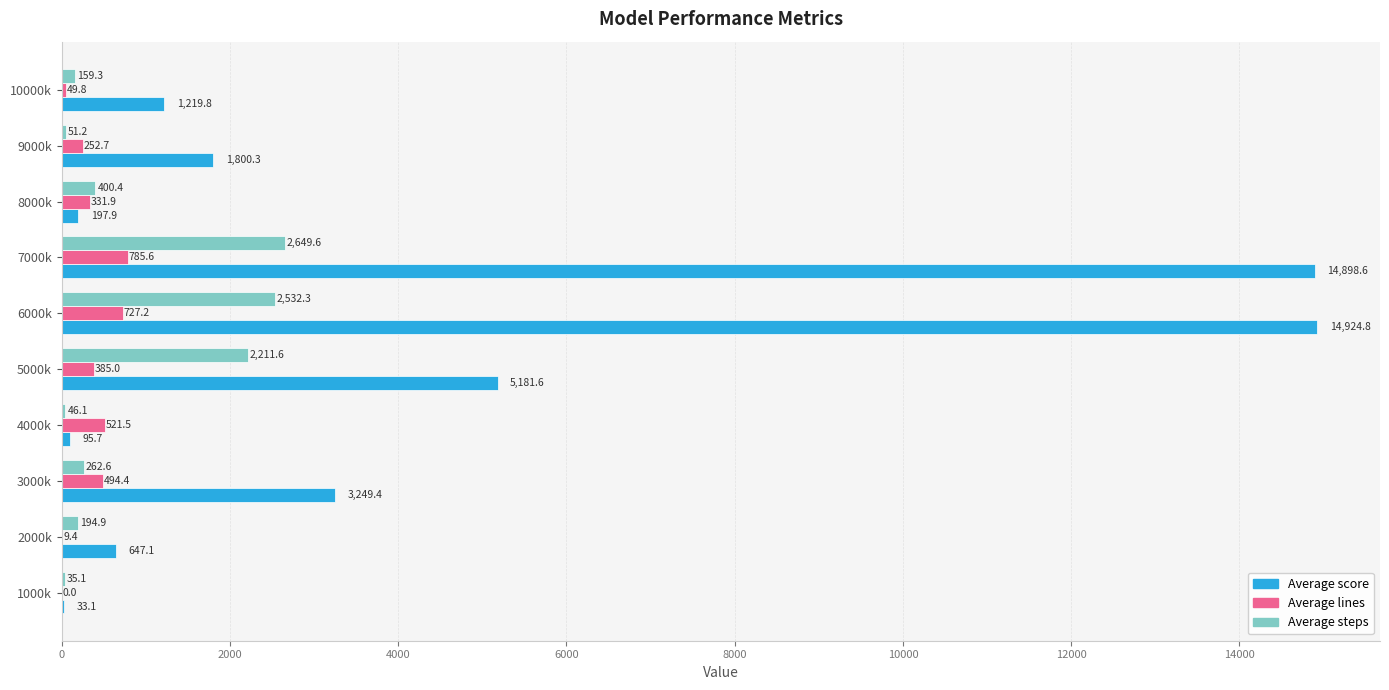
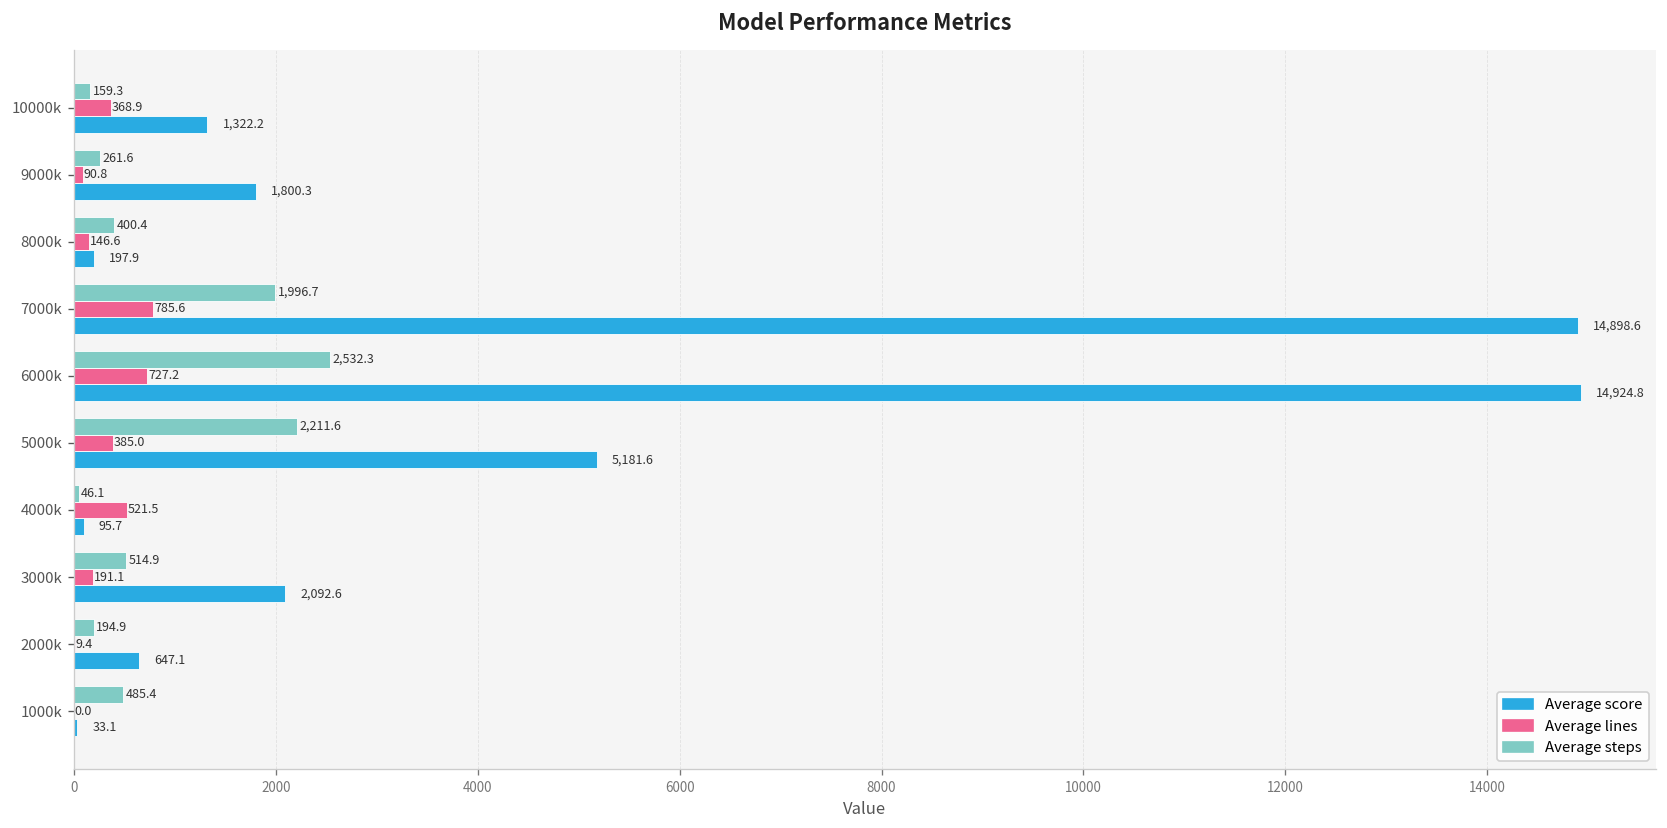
Average lines, 10000k: 49.8 -> 368.9
Average score, 10000k: 1,219.8 -> 1,322.2
Average steps, 9000k: 51.2 -> 261.6
Average lines, 9000k: 252.7 -> 90.8
Average lines, 8000k: 331.9 -> 146.6
Average steps, 7000k: 2,649.6 -> 1,996.7
Average steps, 3000k: 262.6 -> 514.9
Average lines, 3000k: 494.4 -> 191.1
Average score, 3000k: 3,249.4 -> 2,092.6
Average steps, 1000k: 35.1 -> 485.4
